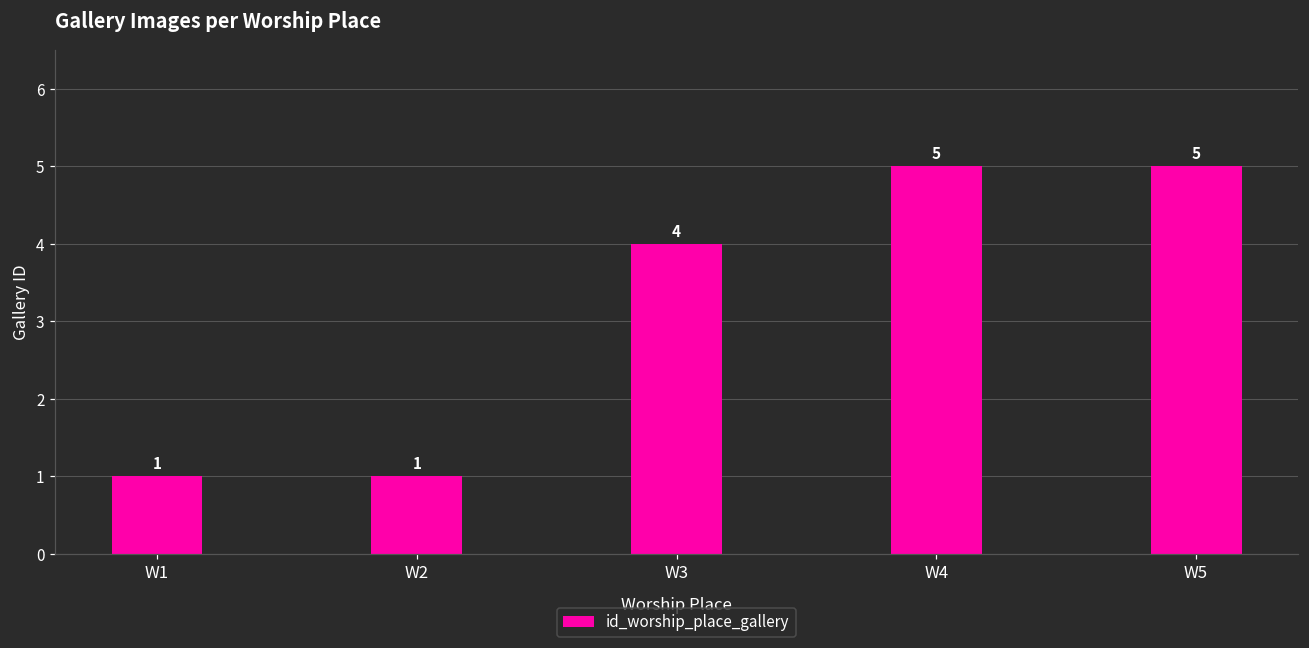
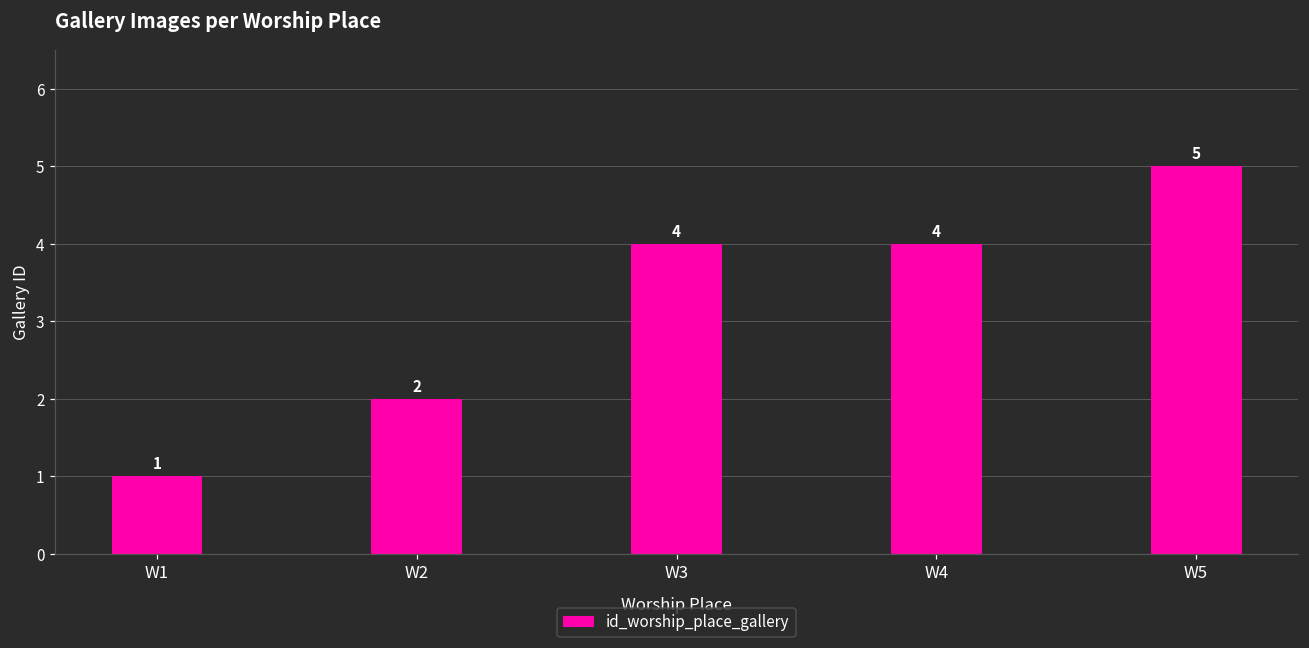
W2: 1 -> 2
W4: 5 -> 4
